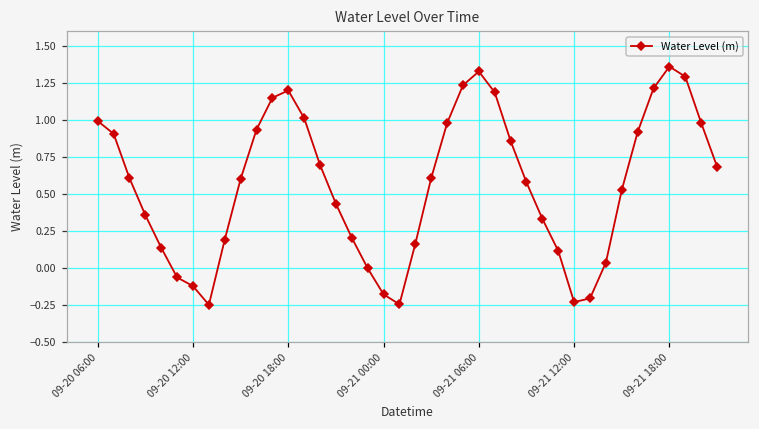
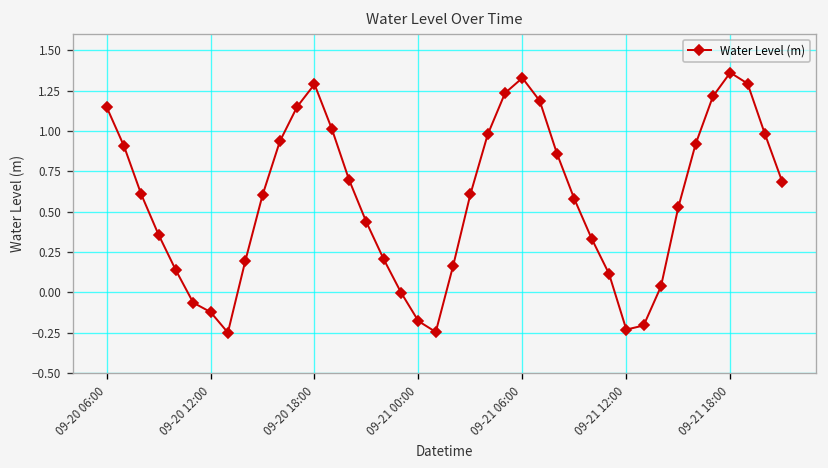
09-20 06:00: 0.99 -> 1.15
09-20 18:00: 1.20 -> 1.29
